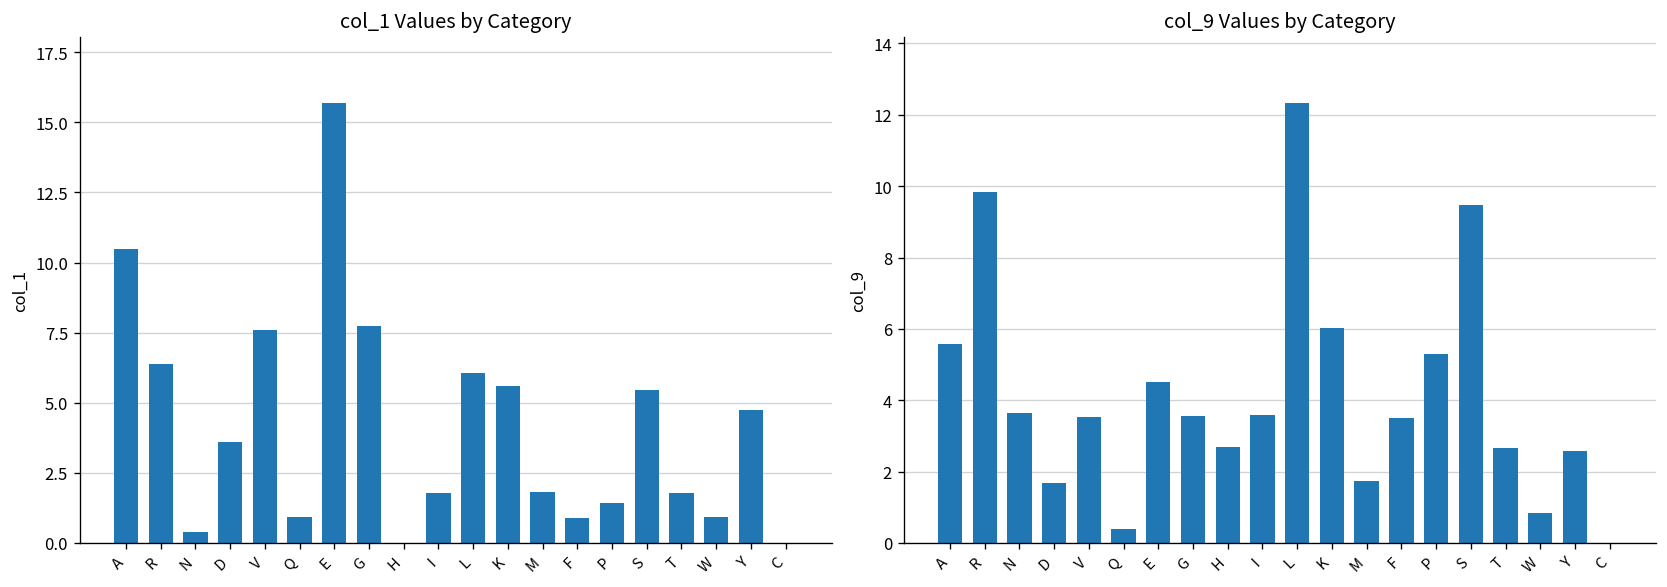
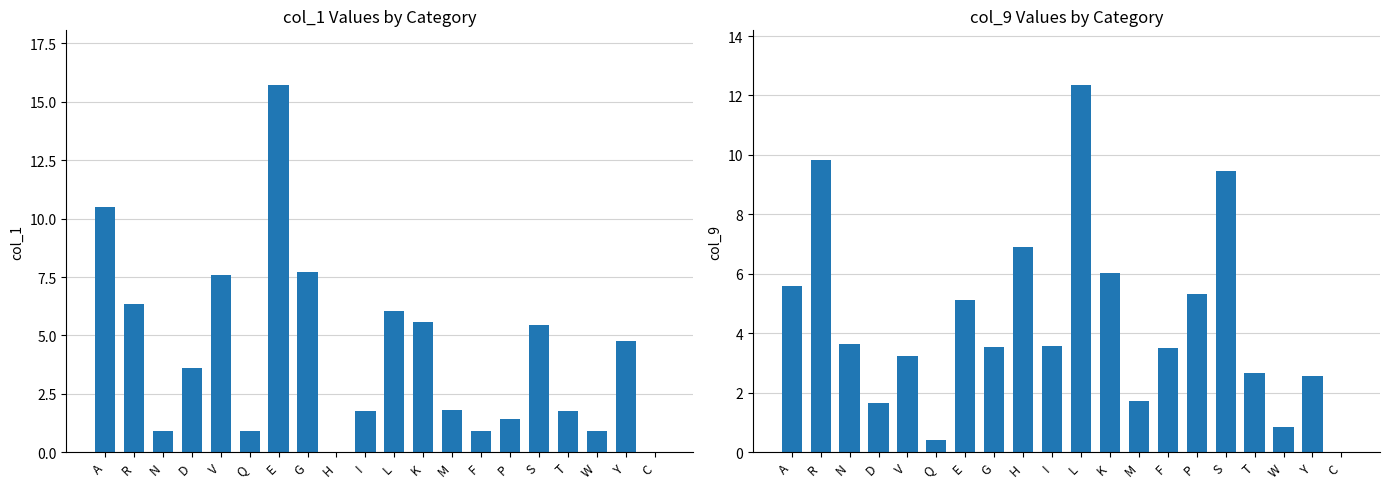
col_1 Values by Category, N: 0.4 -> 0.9
col_9 Values by Category, V: 3.5 -> 3.2
col_9 Values by Category, E: 4.5 -> 5.1
col_9 Values by Category, H: 2.7 -> 6.9
